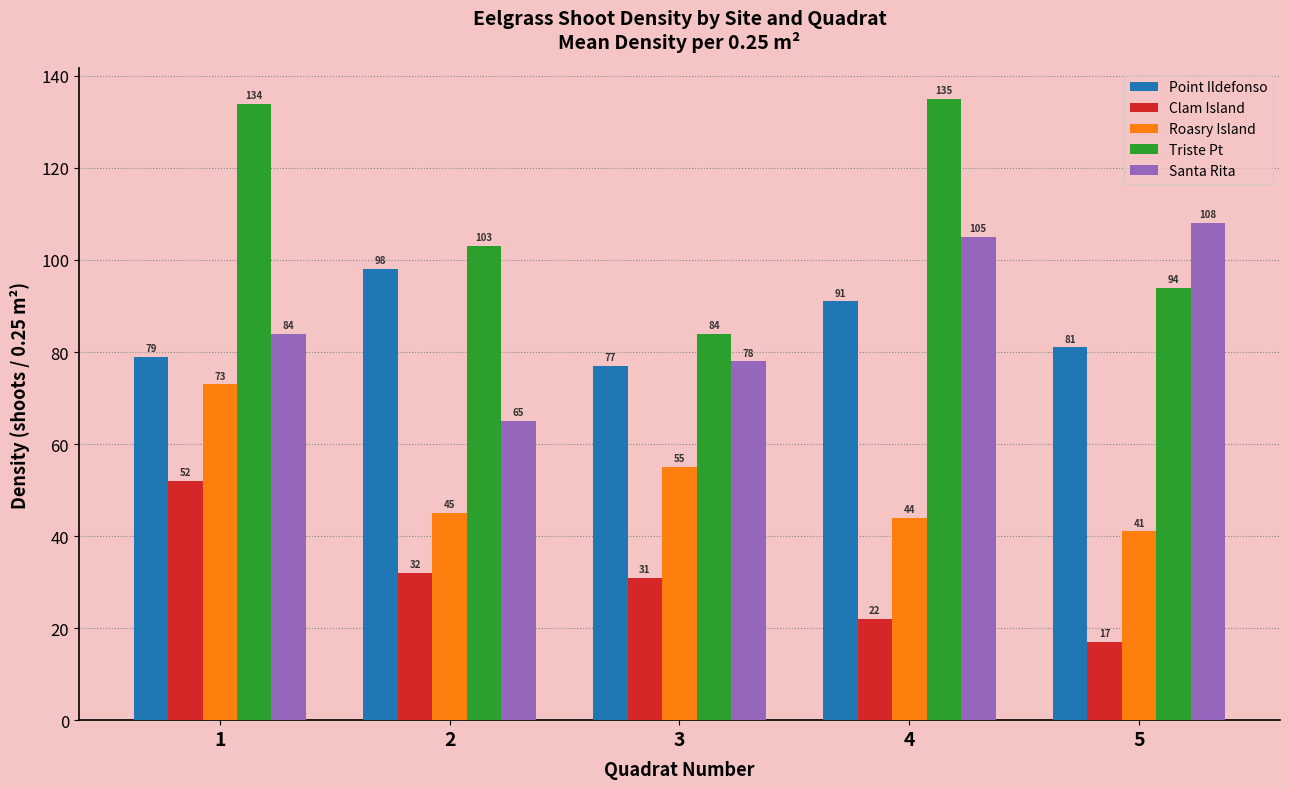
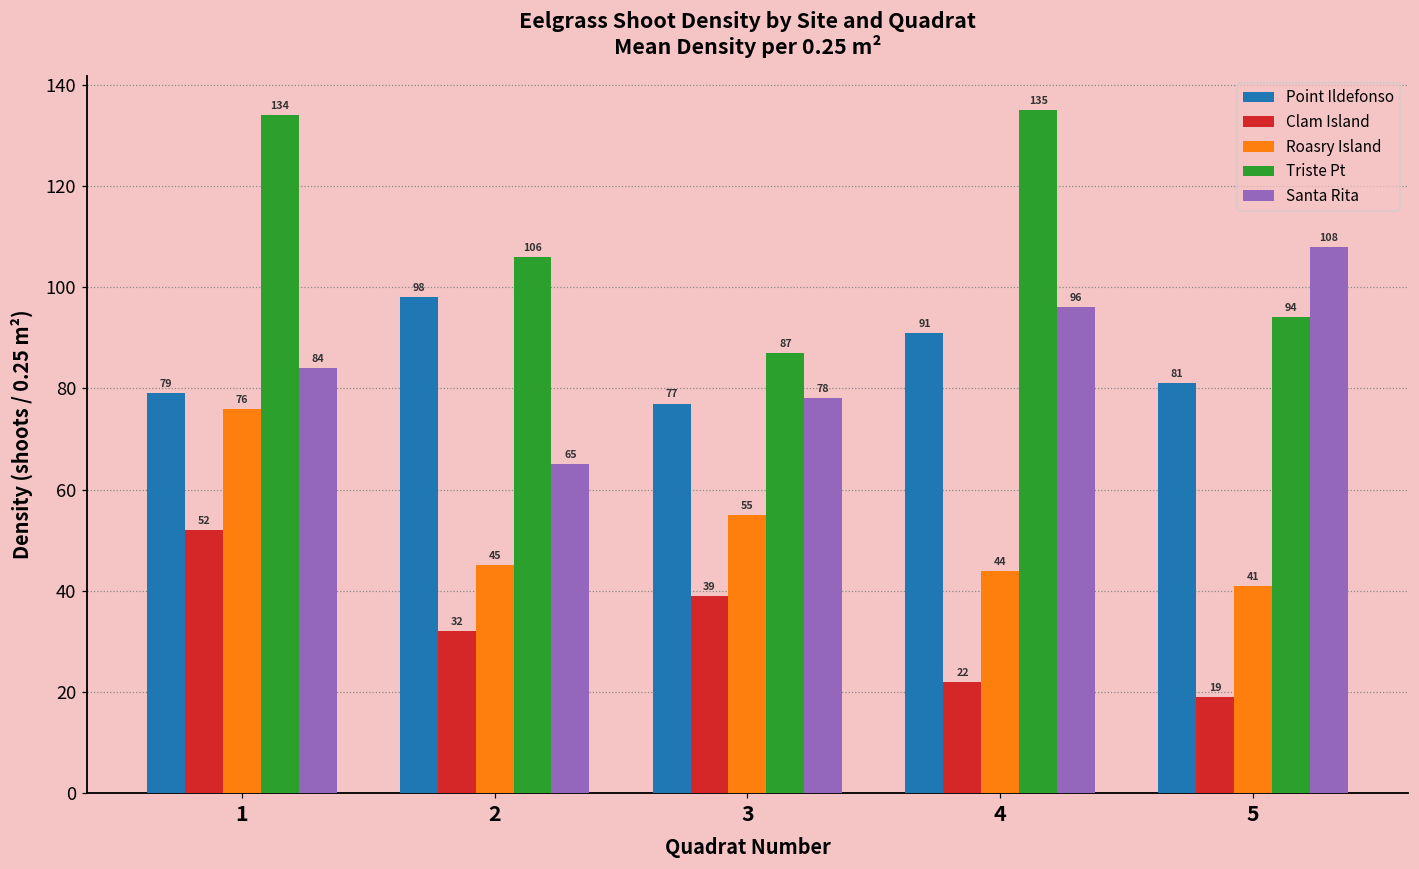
Roasry Island, 1: 73 -> 76
Triste Pt, 2: 103 -> 106
Clam Island, 3: 31 -> 39
Triste Pt, 3: 84 -> 87
Santa Rita, 4: 105 -> 96
Clam Island, 5: 17 -> 19
